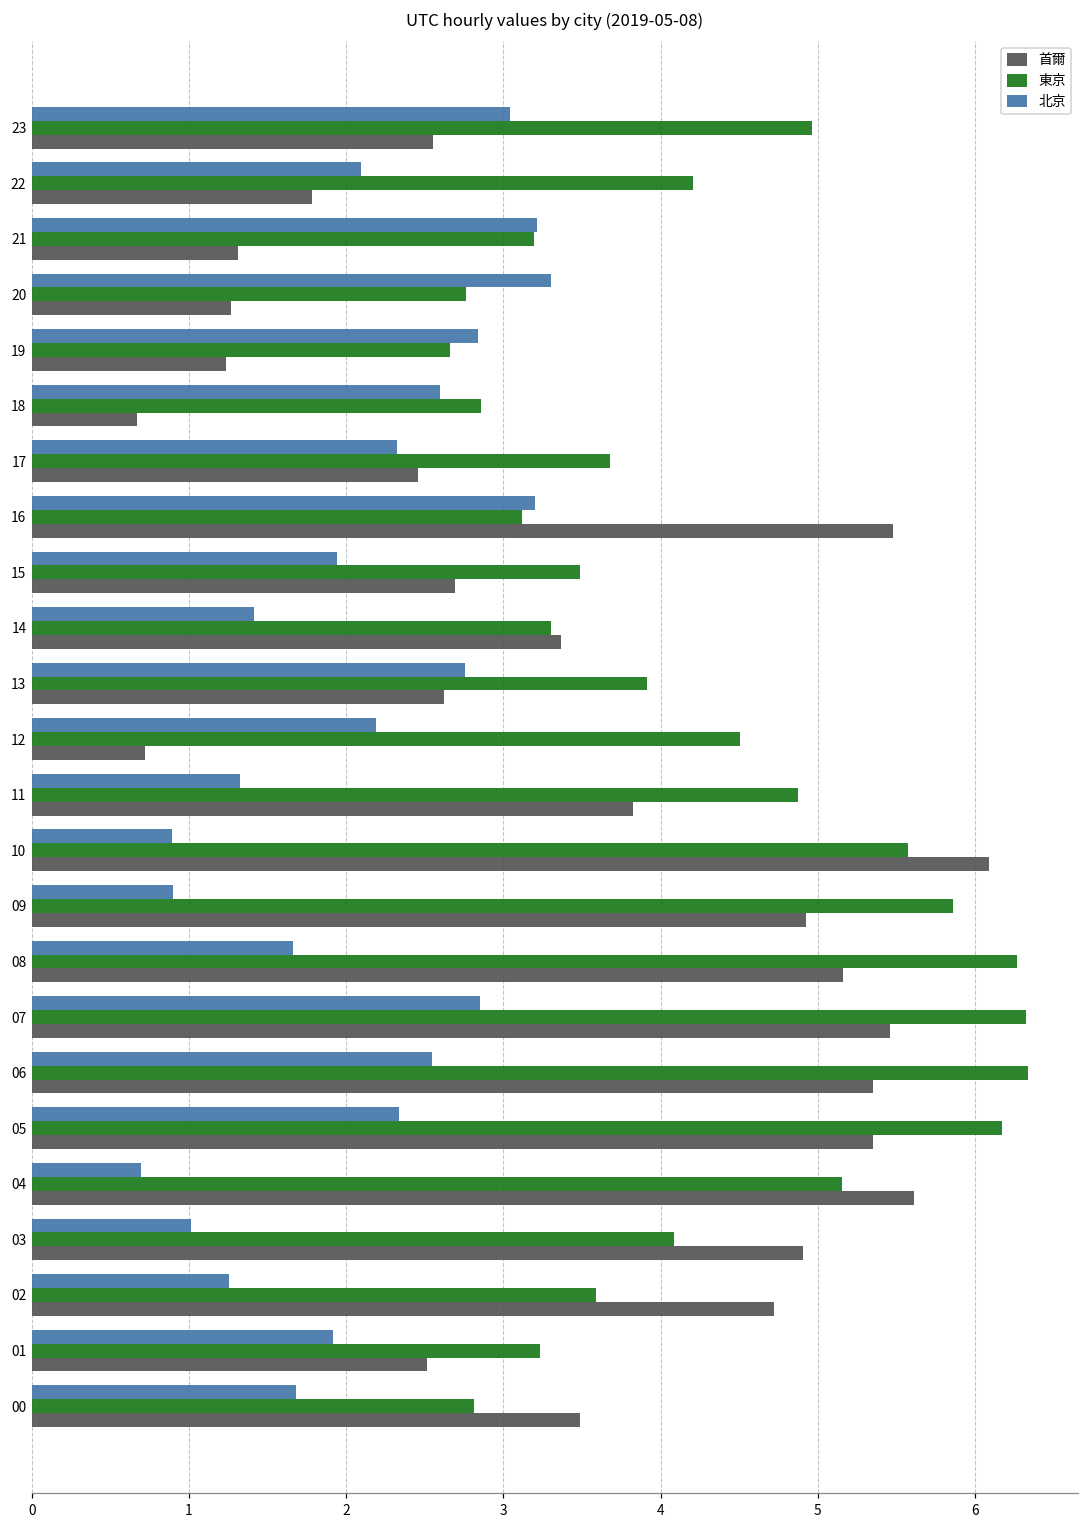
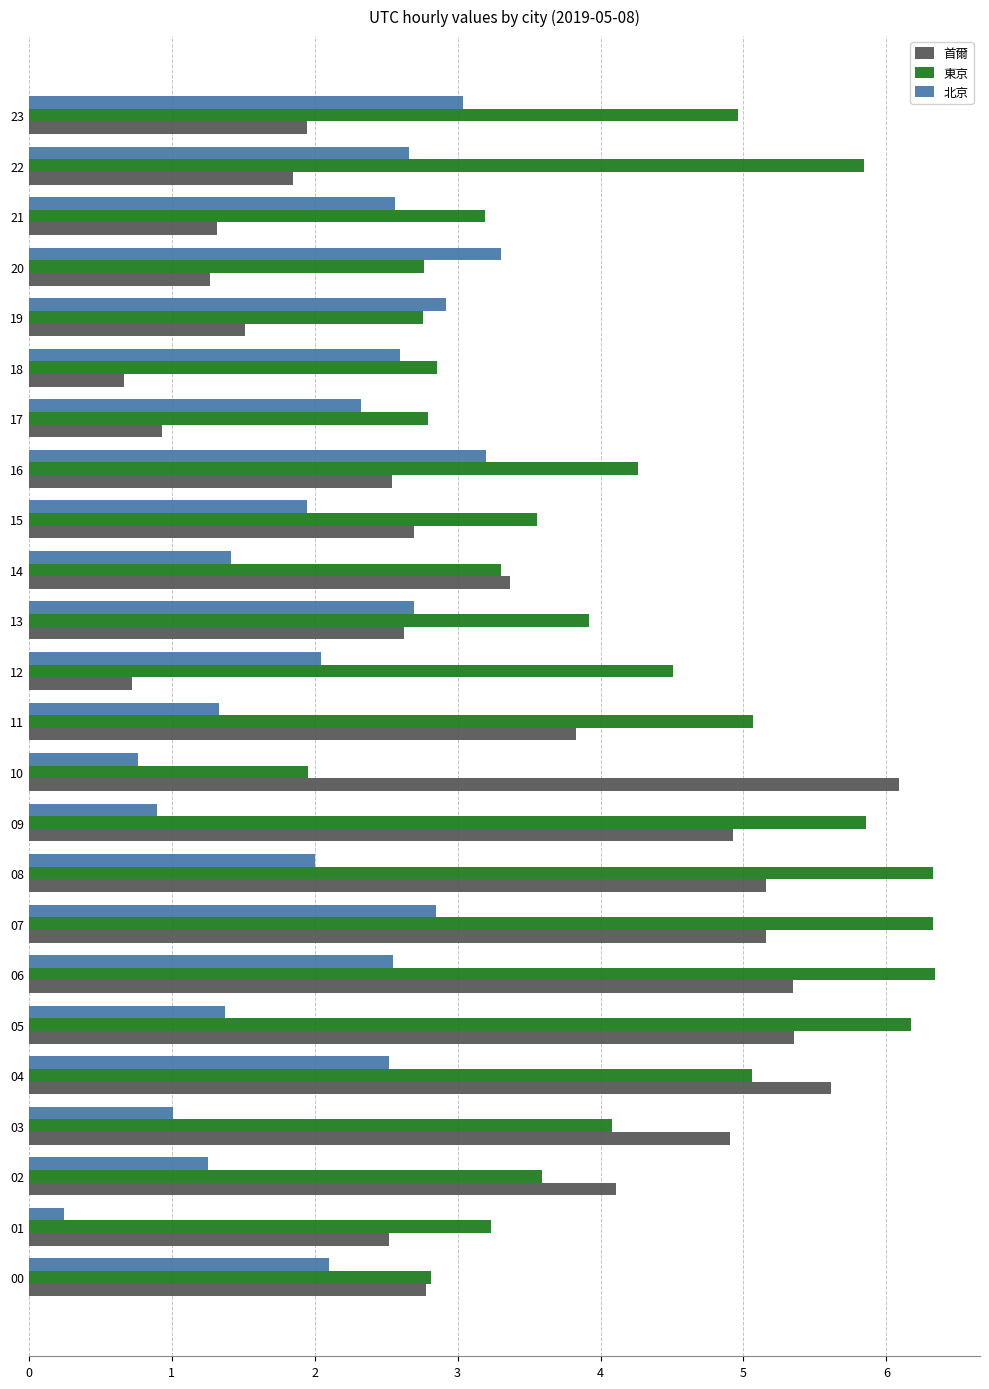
首爾, 23: 2.55 -> 1.95
北京, 22: 2.09 -> 2.66
東京, 22: 4.21 -> 5.84
首爾, 22: 1.79 -> 1.85
北京, 21: 3.22 -> 2.57
北京, 19: 2.84 -> 2.92
東京, 19: 2.66 -> 2.76
首爾, 19: 1.24 -> 1.51
東京, 17: 3.68 -> 2.79
首爾, 17: 2.46 -> 0.93
東京, 16: 3.12 -> 4.27
首爾, 16: 5.48 -> 2.54
東京, 15: 3.49 -> 3.56
北京, 13: 2.76 -> 2.70
北京, 12: 2.19 -> 2.04
東京, 11: 4.87 -> 5.07
北京, 10: 0.89 -> 0.77
東京, 10: 5.57 -> 1.95
北京, 08: 1.66 -> 2.00
東京, 08: 6.26 -> 6.33
首爾, 07: 5.46 -> 5.16
北京, 05: 2.33 -> 1.37
北京, 04: 0.69 -> 2.52
東京, 04: 5.16 -> 5.06
首爾, 02: 4.72 -> 4.11
北京, 01: 1.91 -> 0.25
北京, 00: 1.68 -> 2.10
首爾, 00: 3.49 -> 2.78
